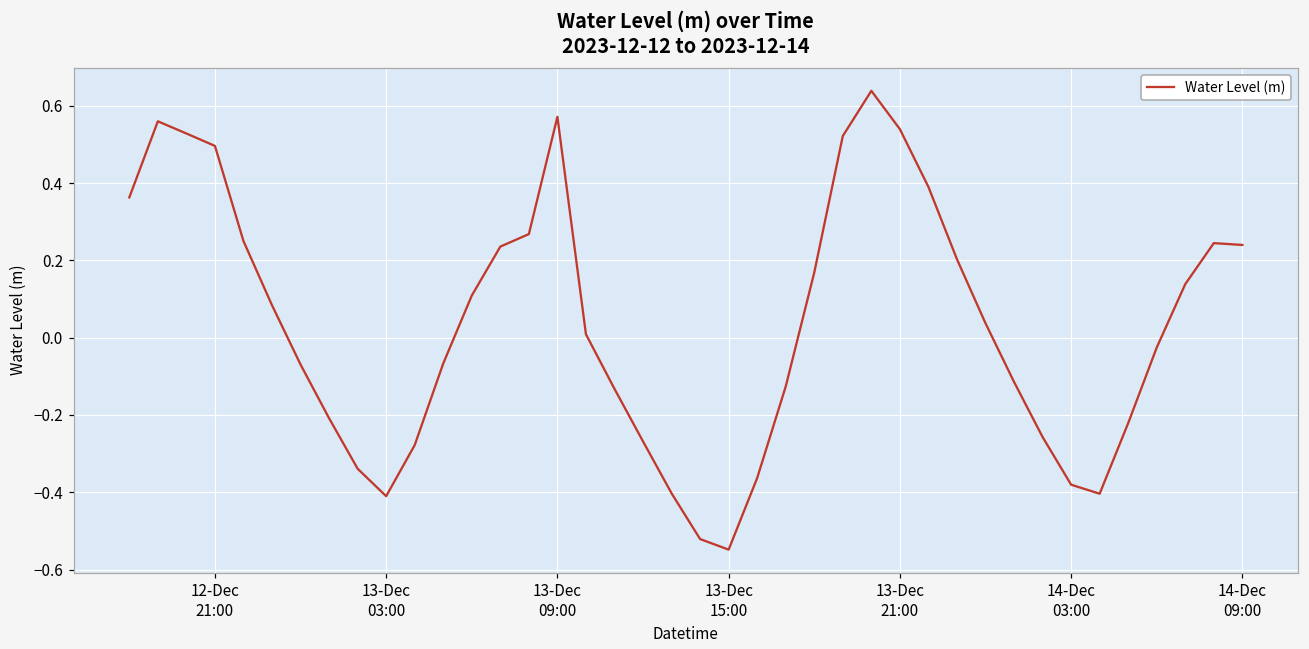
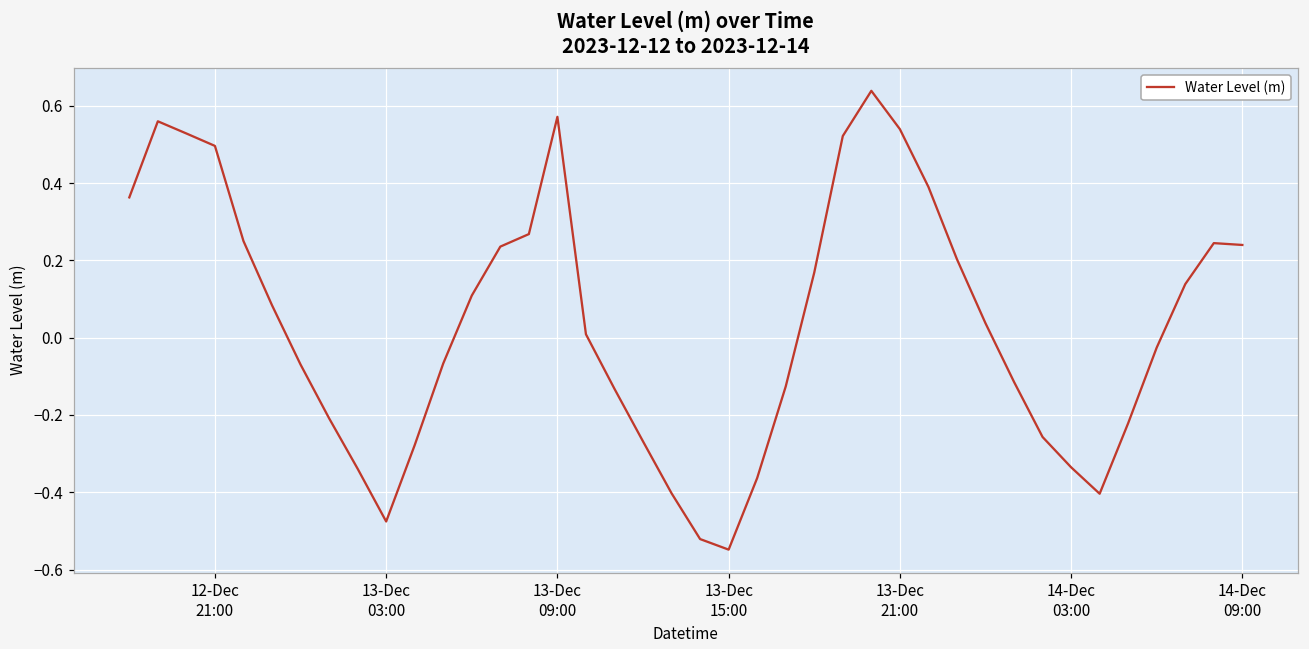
13-Dec 03:00: -0.41 -> -0.48
14-Dec 03:00: -0.38 -> -0.34
